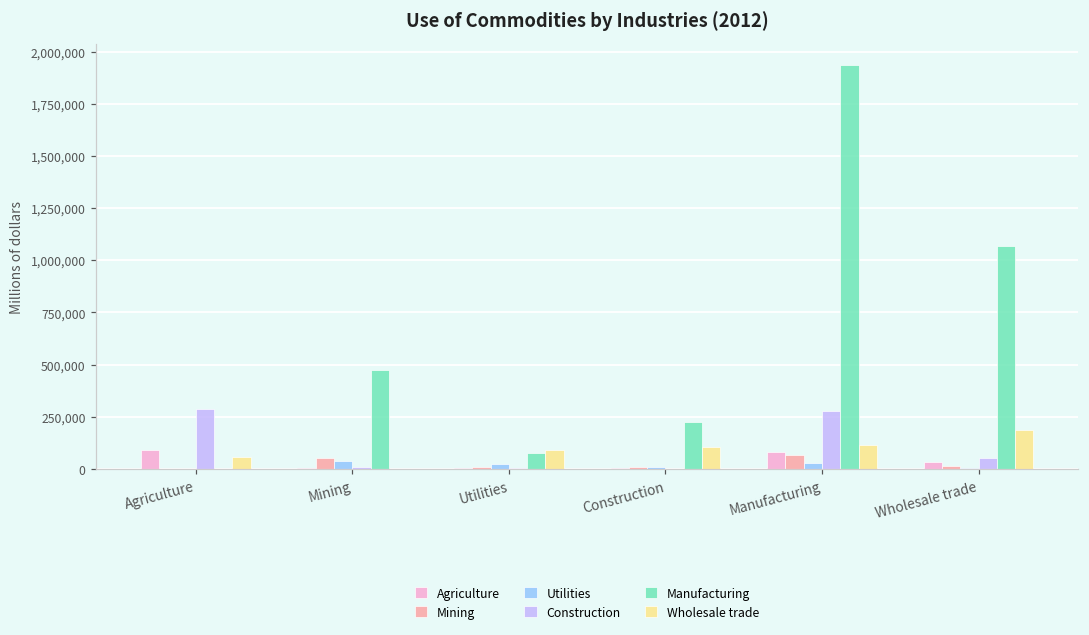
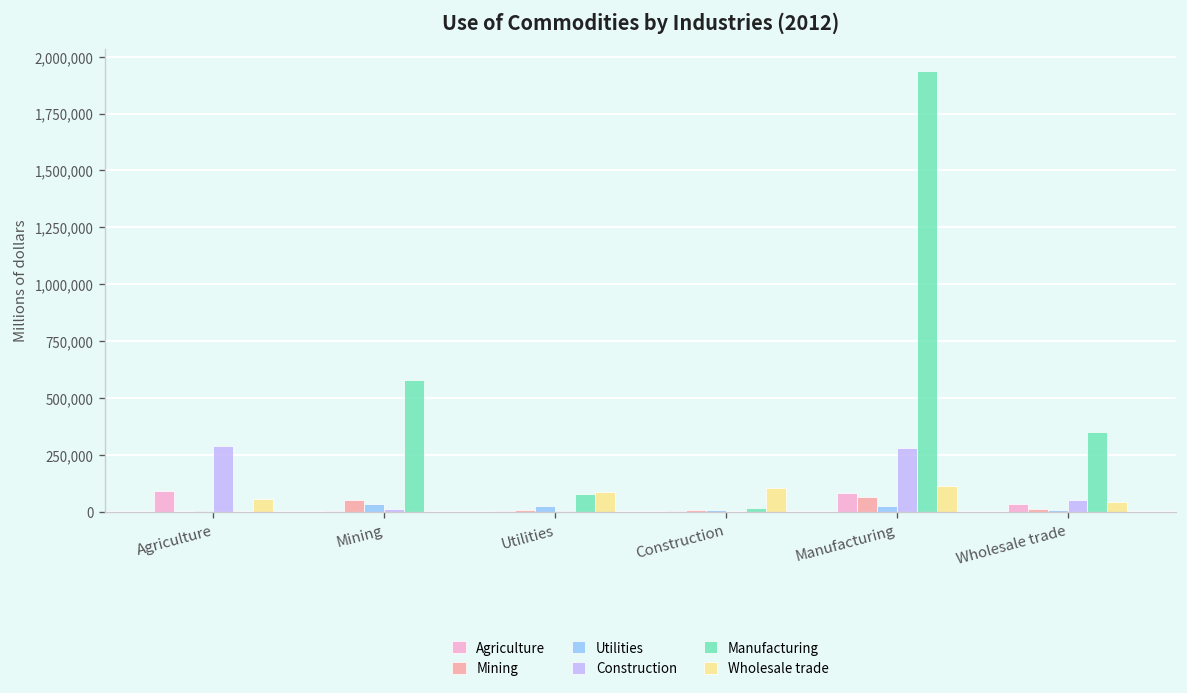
Manufacturing, Mining: 480,000 -> 580,000
Manufacturing, Construction: 220,000 -> 20,000
Manufacturing, Wholesale trade: 1,070,000 -> 350,000
Wholesale trade, Wholesale trade: 180,000 -> 40,000
